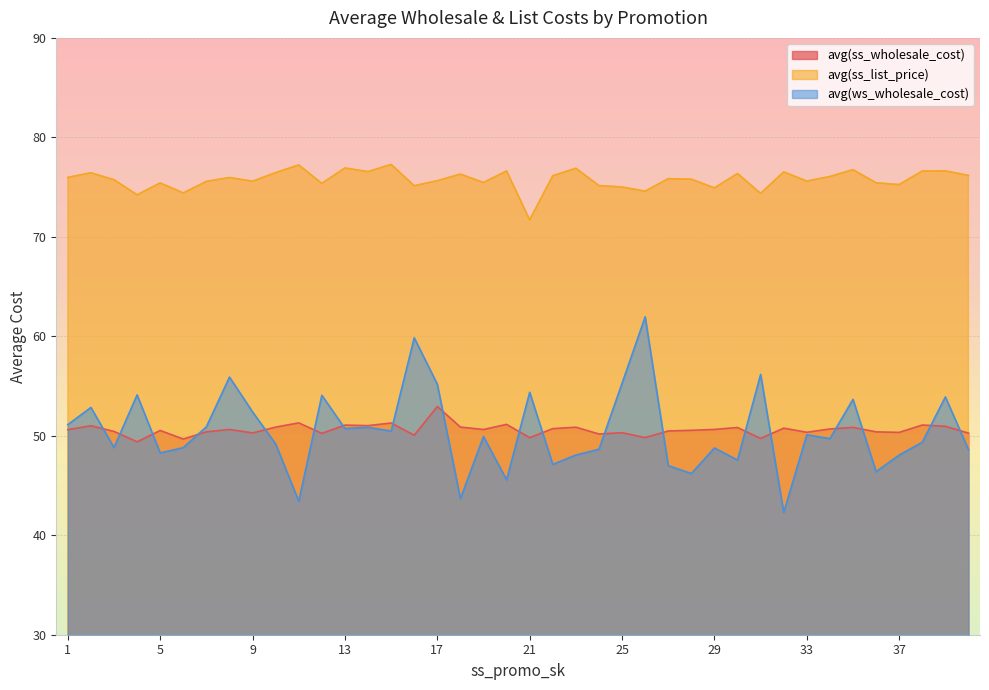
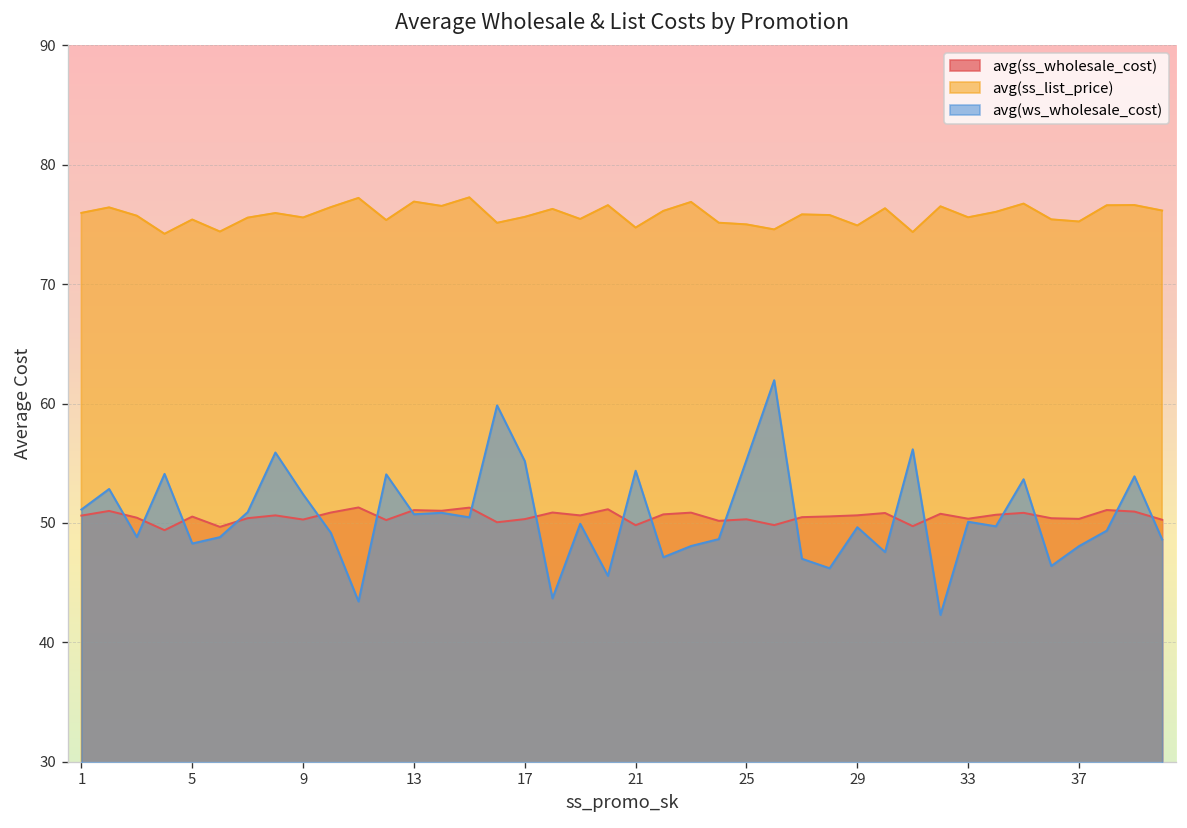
avg(ss_wholesale_cost), 17: 53 -> 50
avg(ss_list_price), 21: 72 -> 75
avg(ws_wholesale_cost), 29: 49 -> 50
